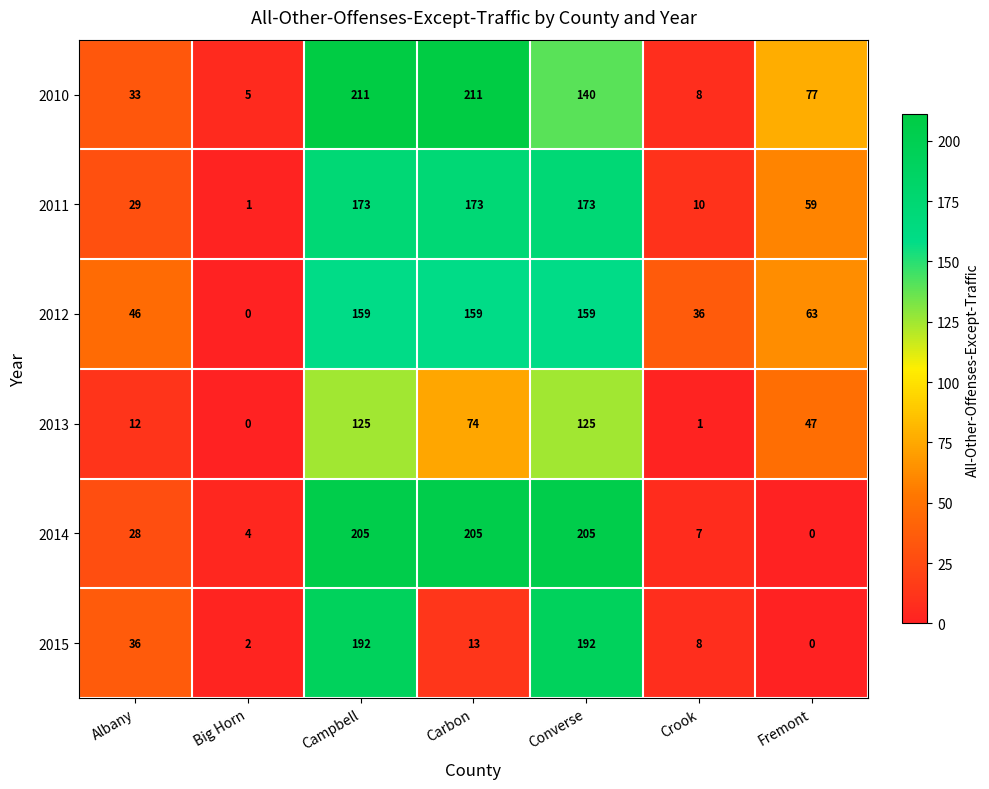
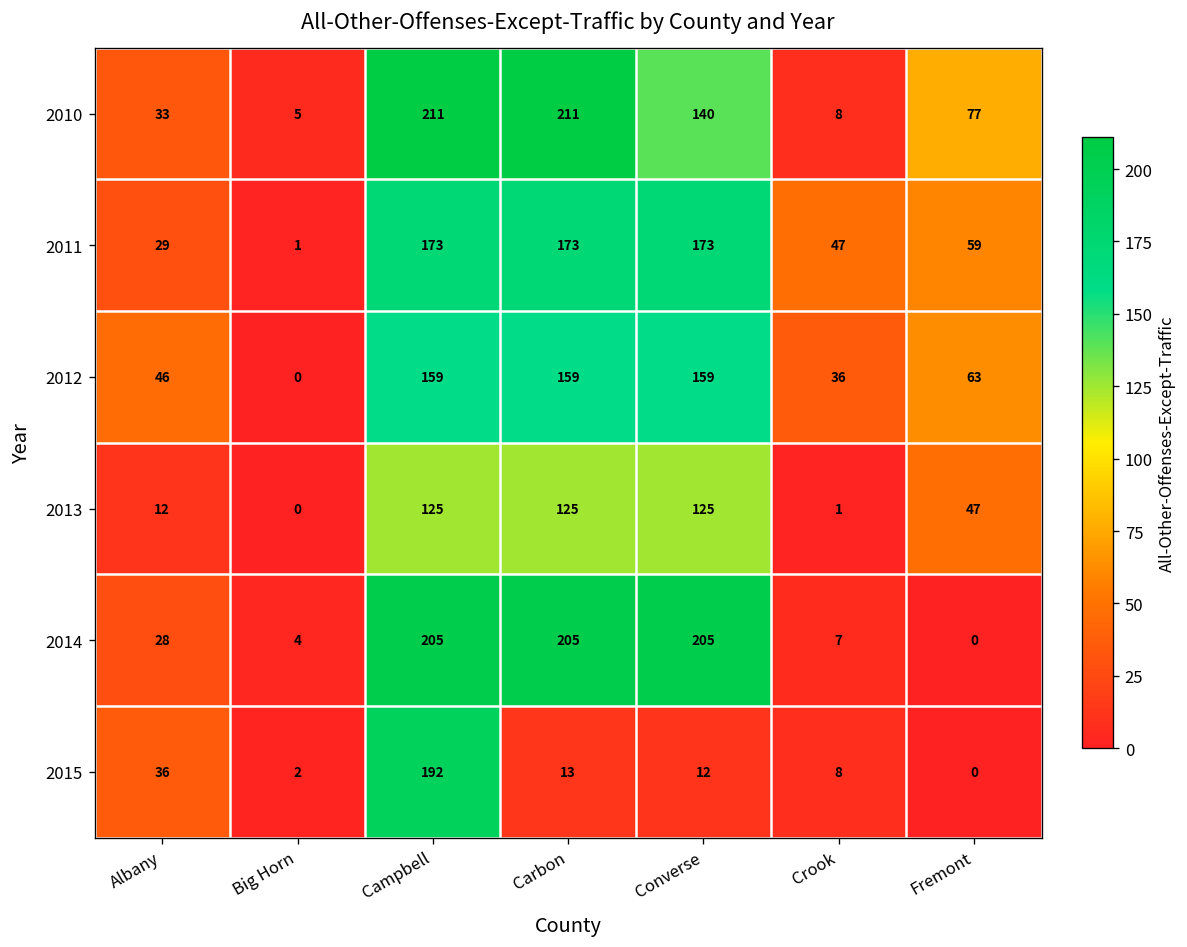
2011, Crook: 10 -> 47
2013, Carbon: 74 -> 125
2015, Converse: 192 -> 12
